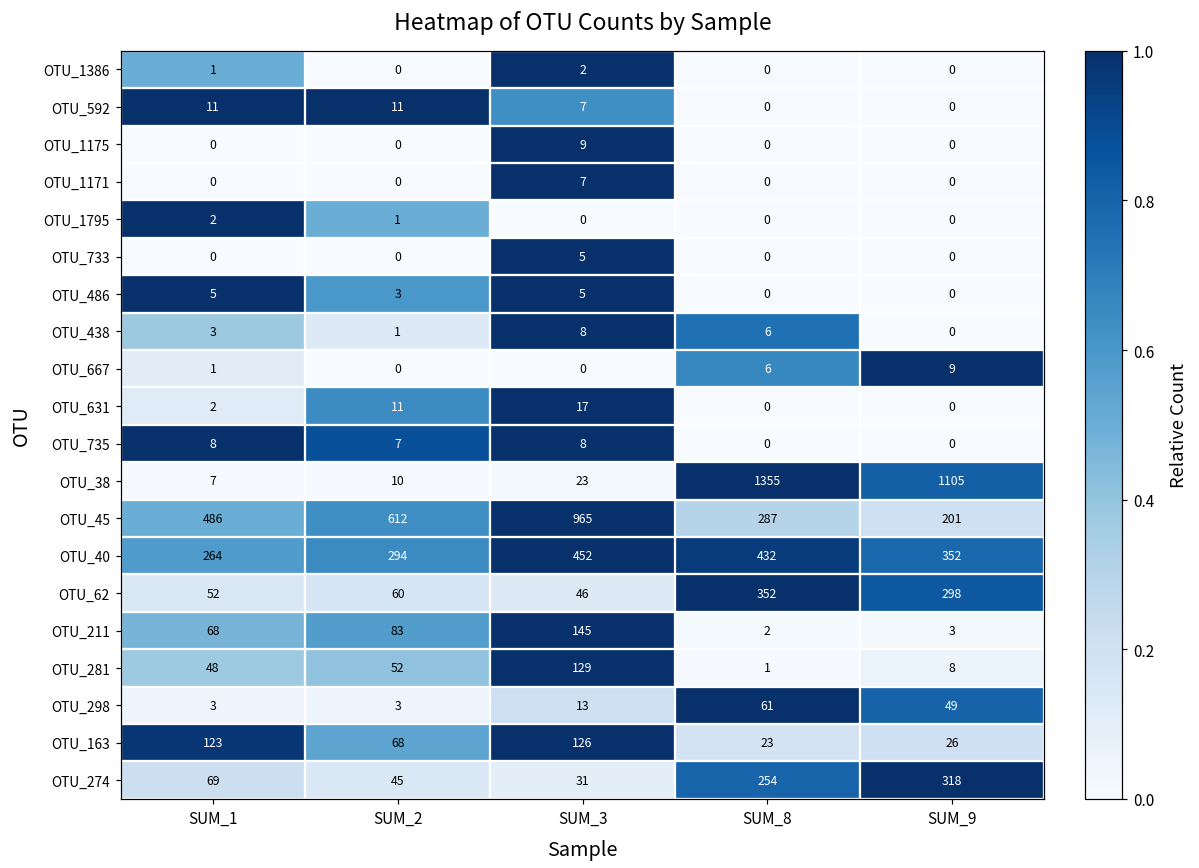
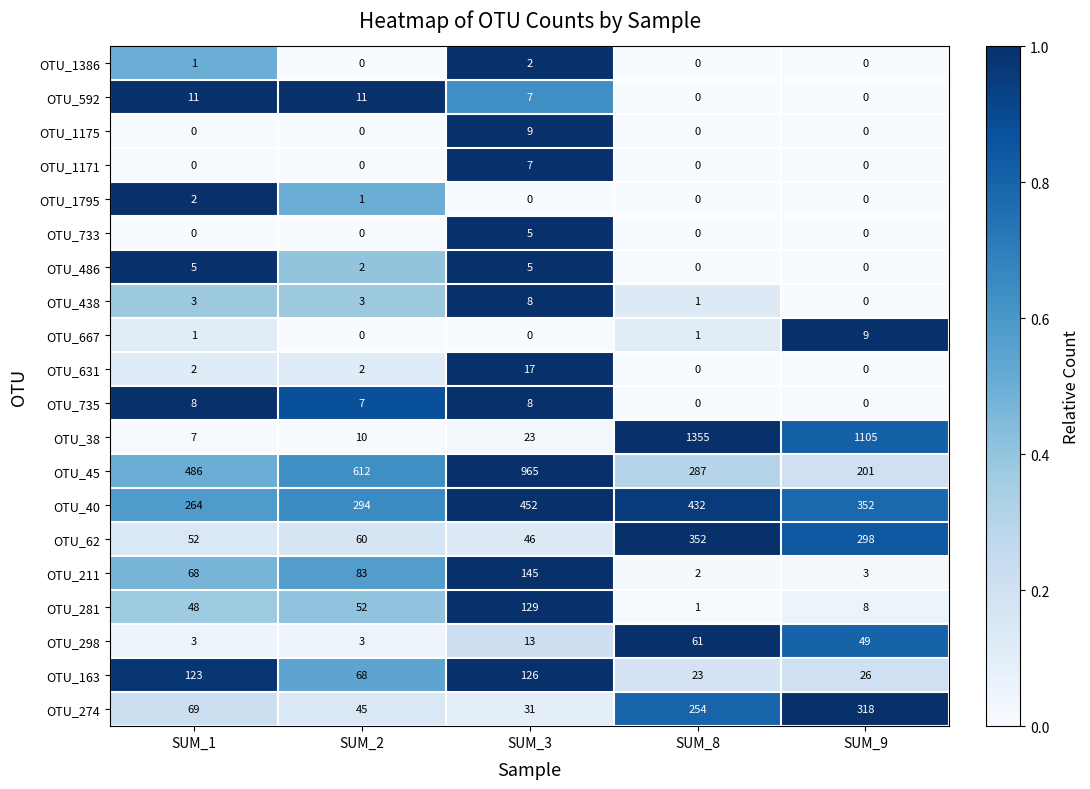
OTU_486, SUM_2: 3 -> 2
OTU_438, SUM_2: 1 -> 3
OTU_438, SUM_8: 6 -> 1
OTU_667, SUM_8: 6 -> 1
OTU_631, SUM_2: 11 -> 2
